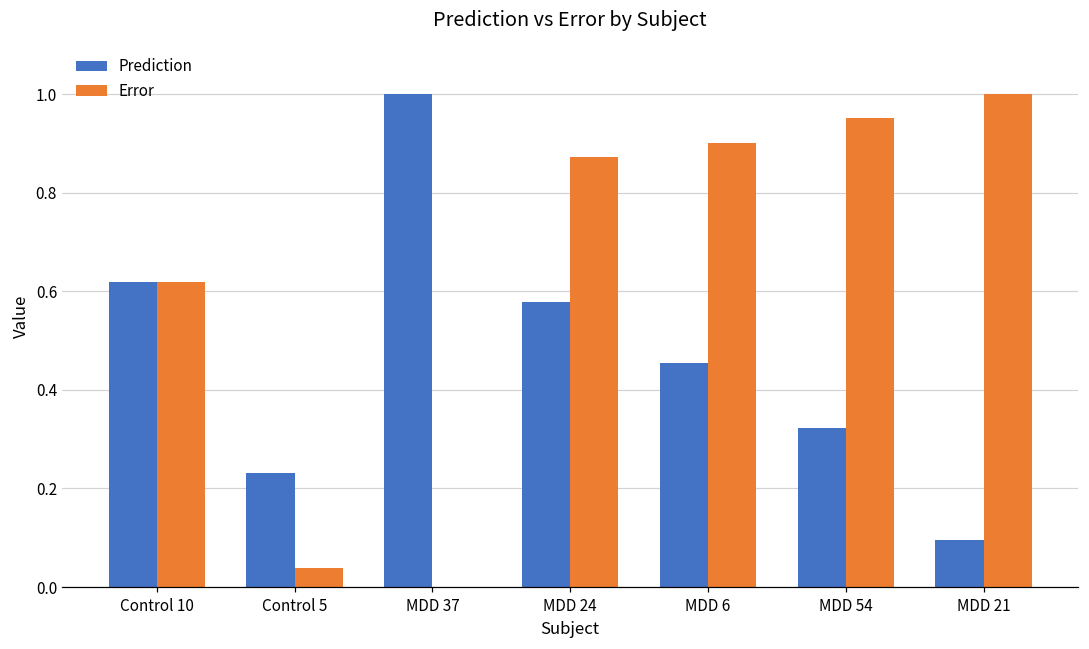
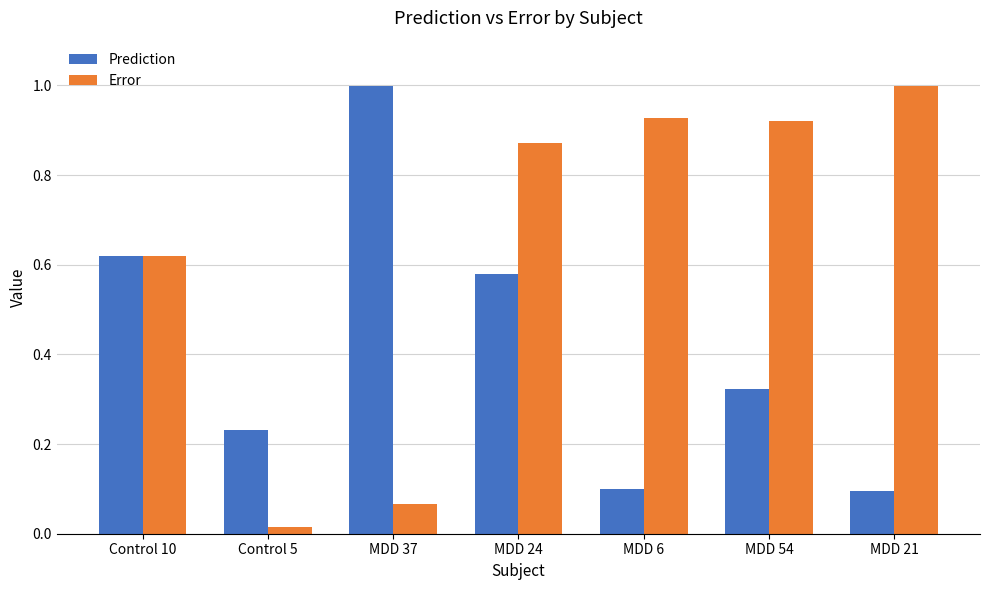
Error, Control 5: 0.04 -> 0.02
Error, MDD 37: 0.00 -> 0.07
Prediction, MDD 6: 0.45 -> 0.10
Error, MDD 6: 0.90 -> 0.93
Error, MDD 54: 0.95 -> 0.92
